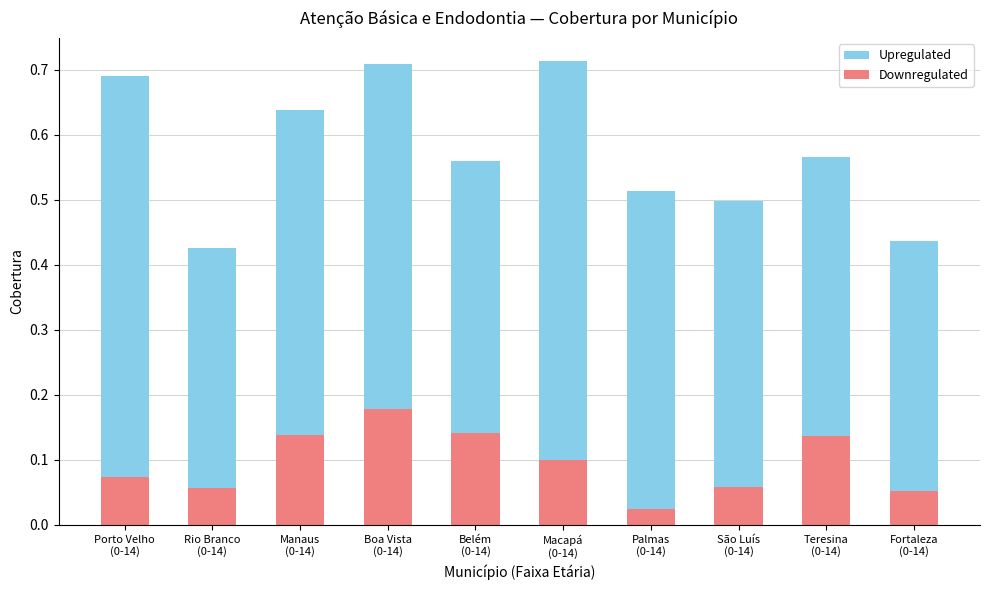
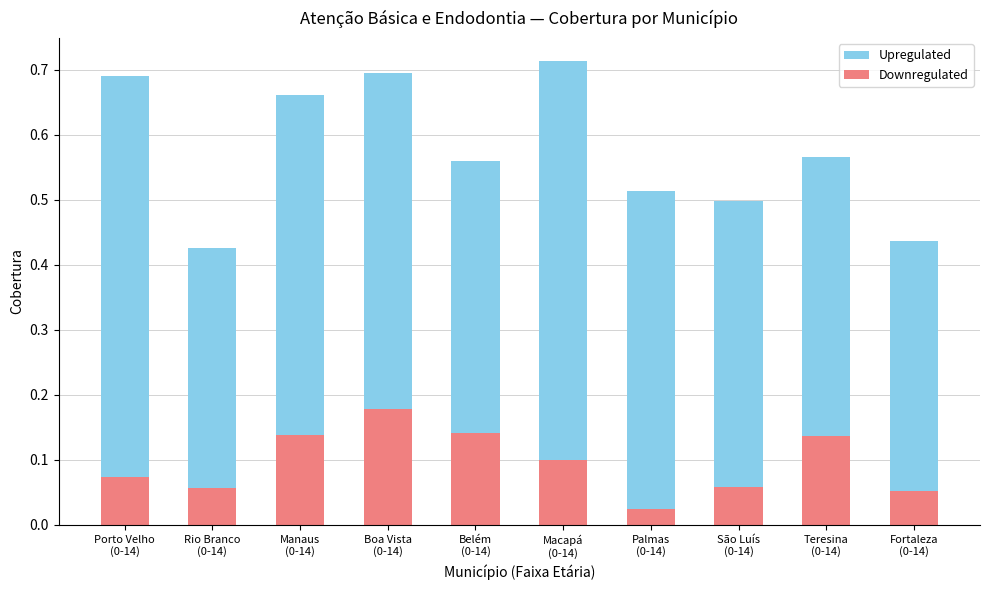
Upregulated, Manaus (0-14): 0.64 -> 0.66
Upregulated, Boa Vista (0-14): 0.71 -> 0.70
